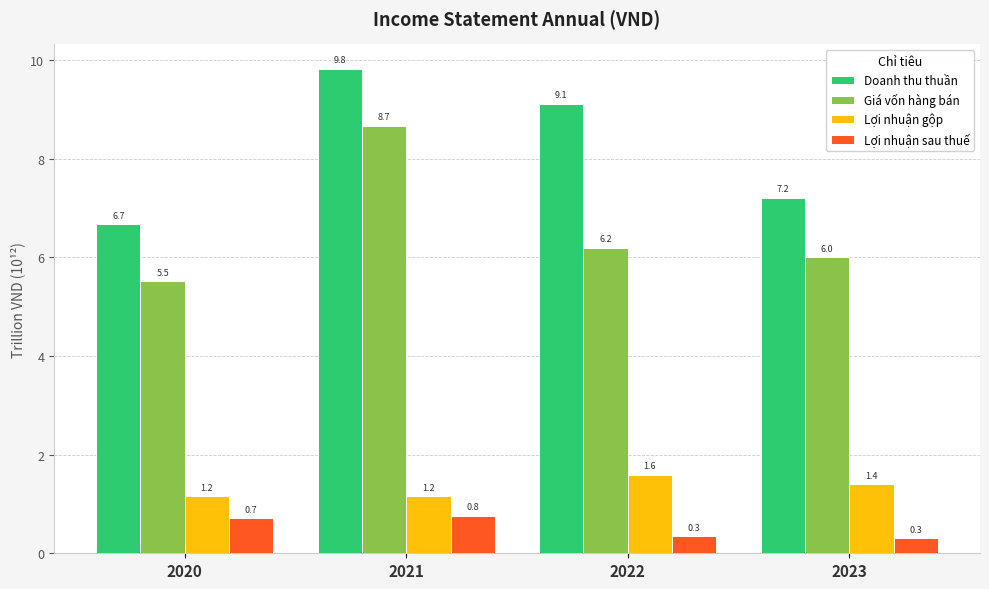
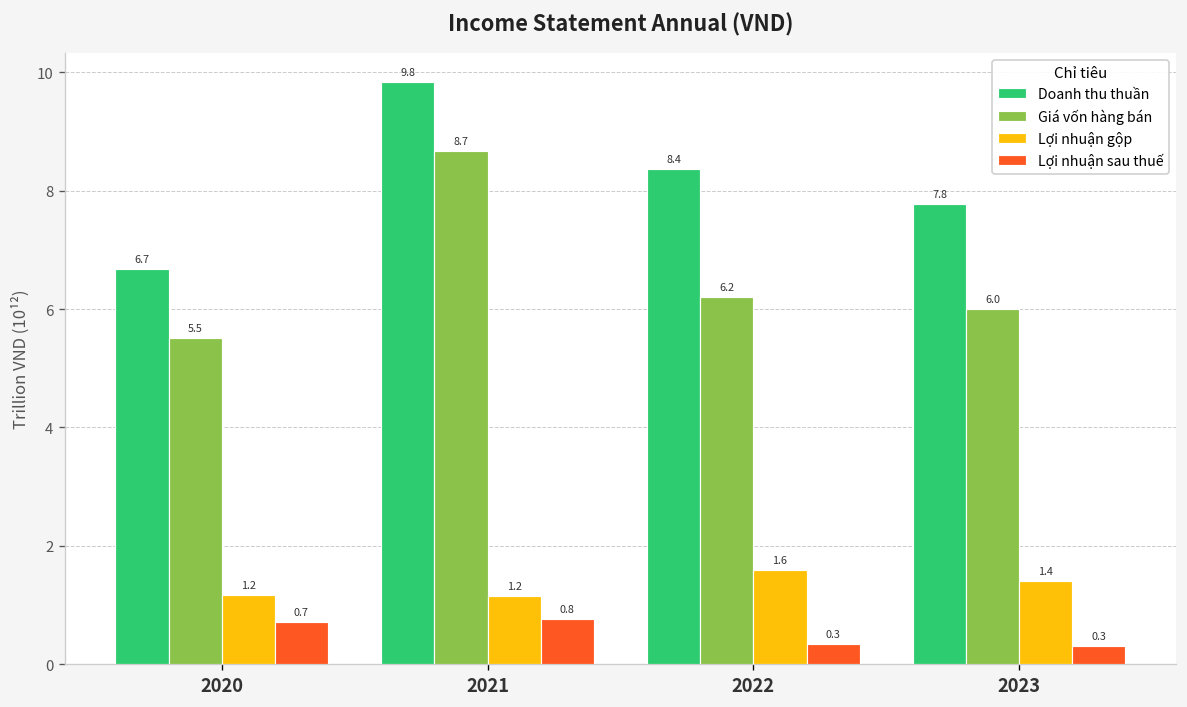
Doanh thu thuần, 2022: 9.1 -> 8.4
Doanh thu thuần, 2023: 7.2 -> 7.8
